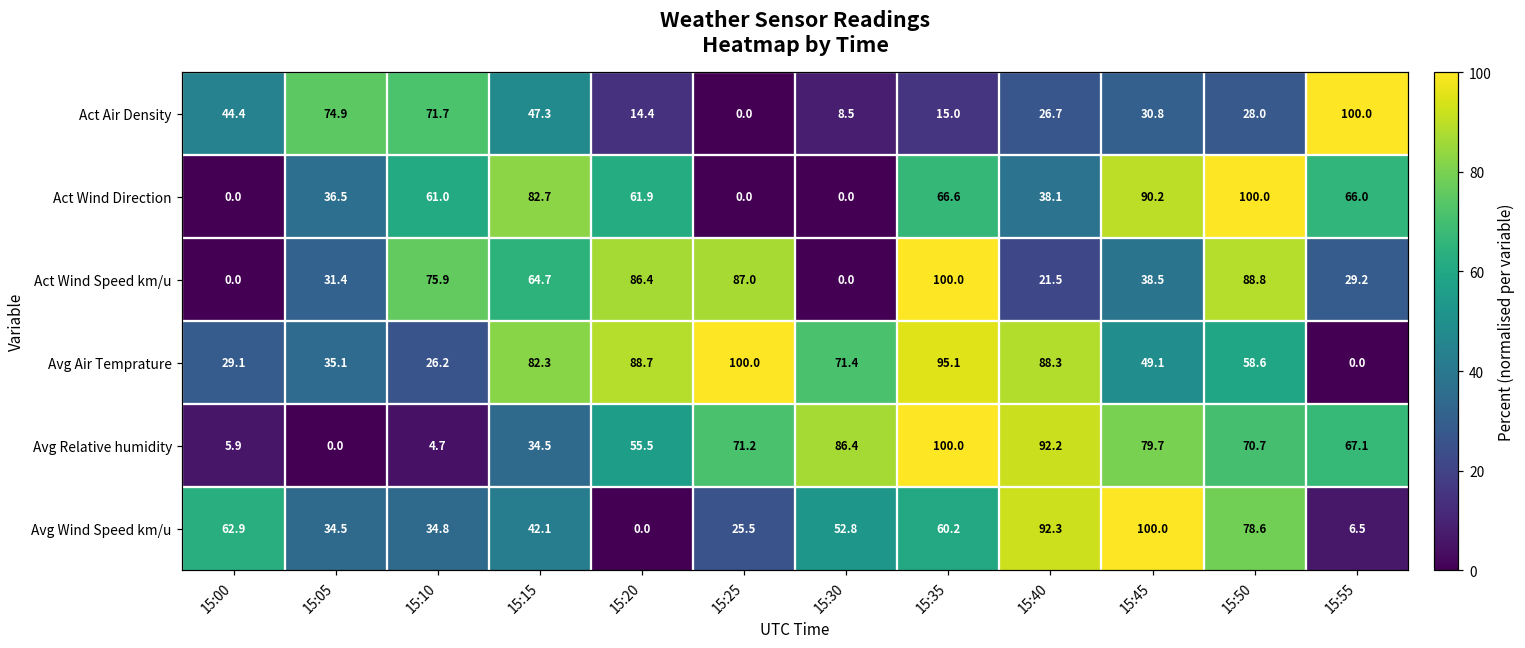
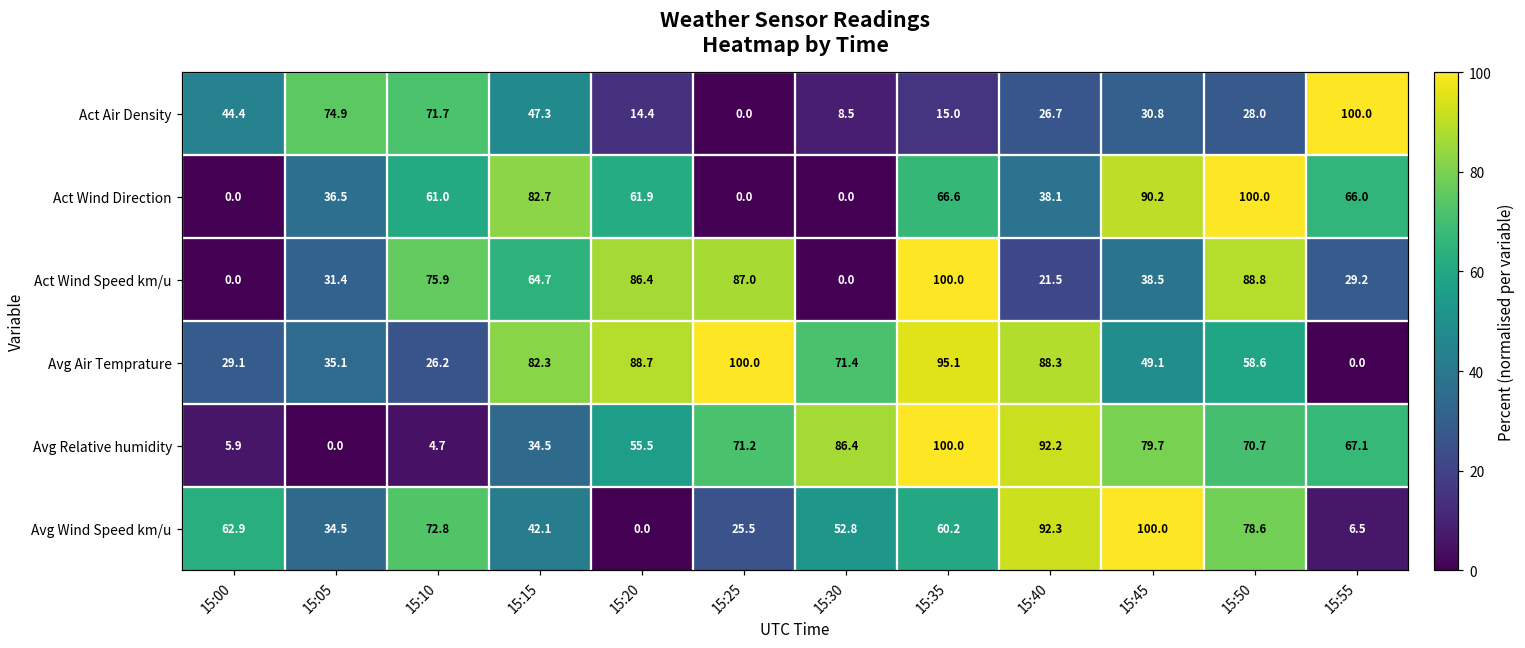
Avg Wind Speed km/u, 15:10: 34.8 -> 72.8
